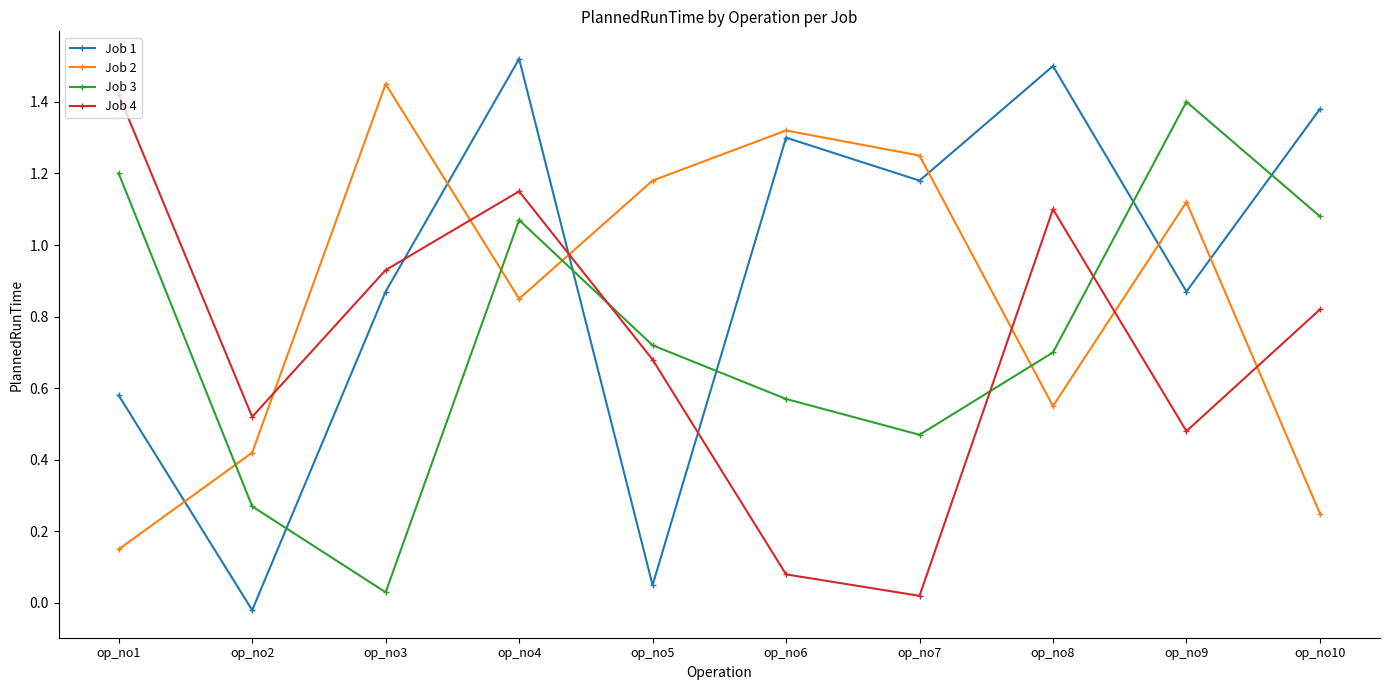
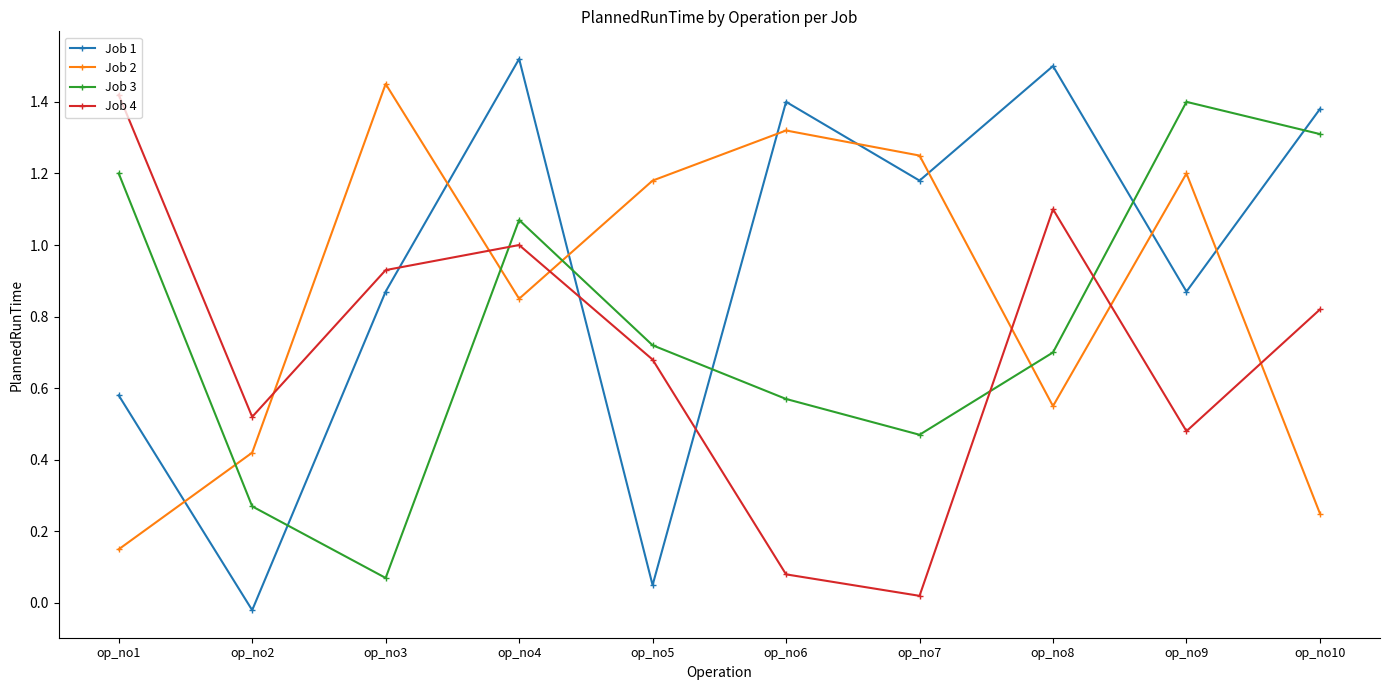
Job 3, op_no3: 0.03 -> 0.07
Job 4, op_no4: 1.15 -> 1.00
Job 1, op_no6: 1.3 -> 1.4
Job 2, op_no9: 1.12 -> 1.20
Job 3, op_no10: 1.08 -> 1.31
